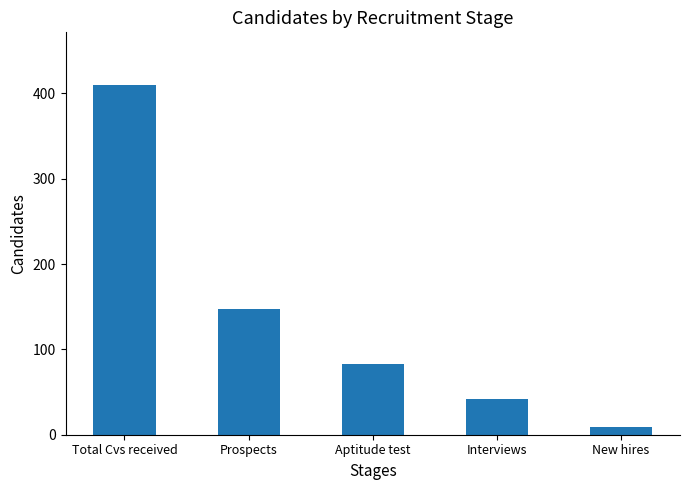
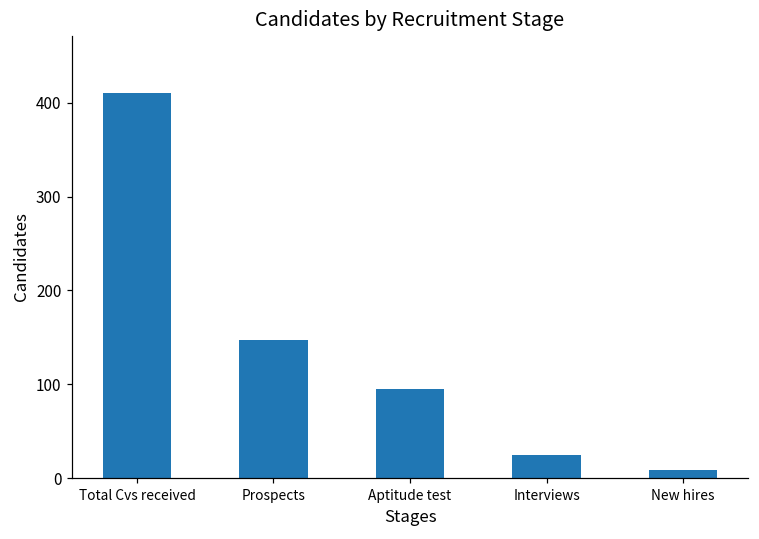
Aptitude test: 80 -> 100
Interviews: 40 -> 30
